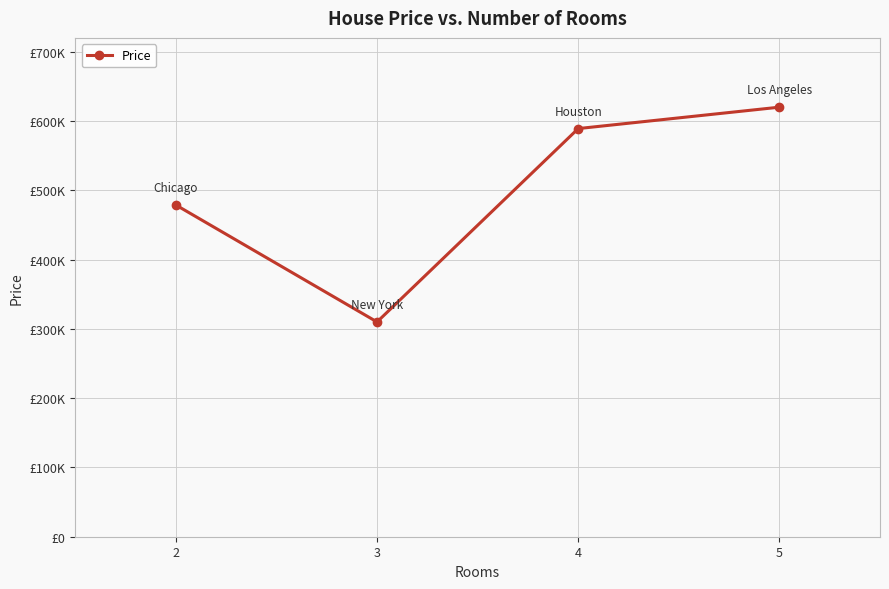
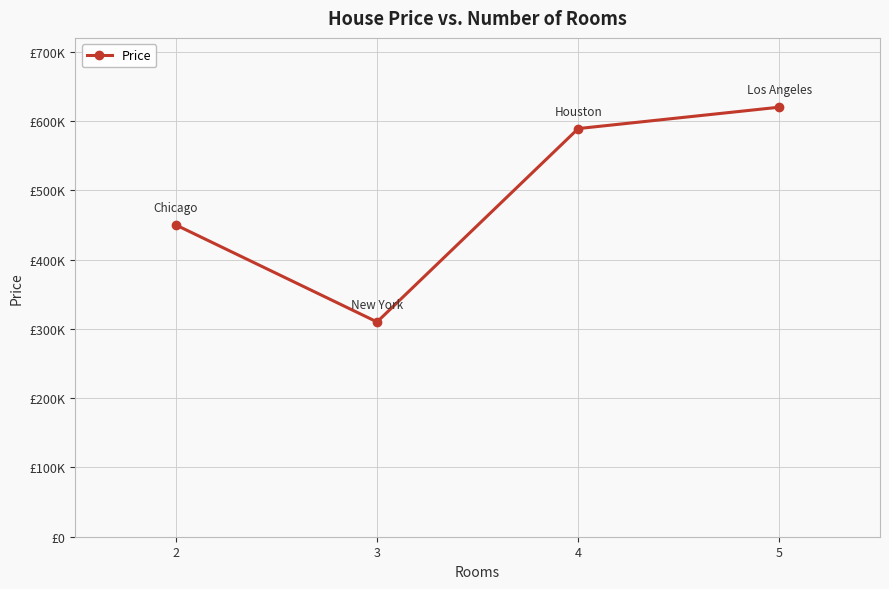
2: £480000 -> £450000
